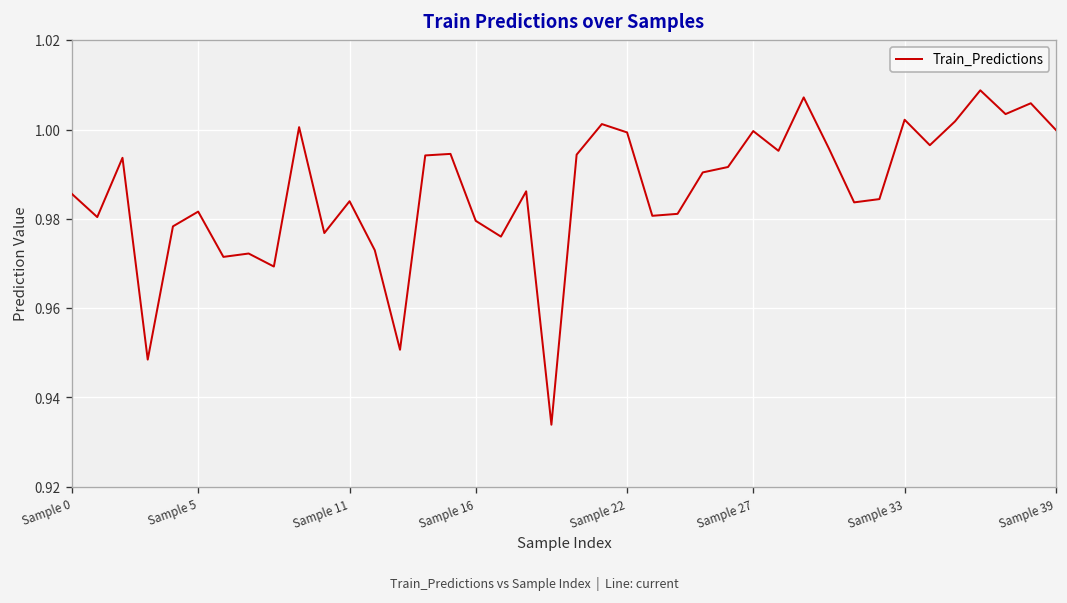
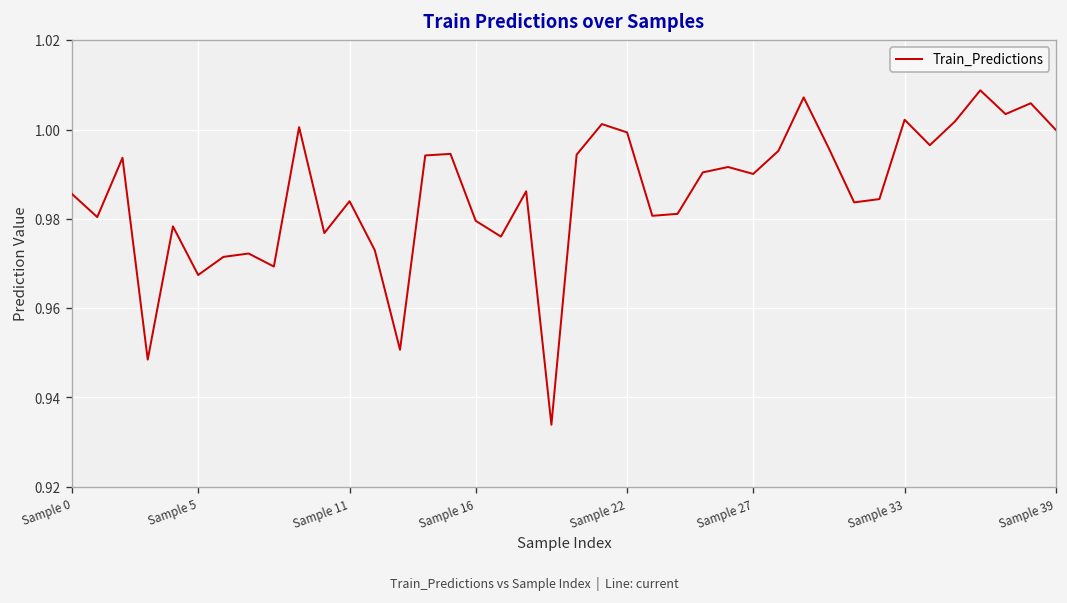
Sample 5: 0.982 -> 0.967
Sample 27: 1.000 -> 0.990
